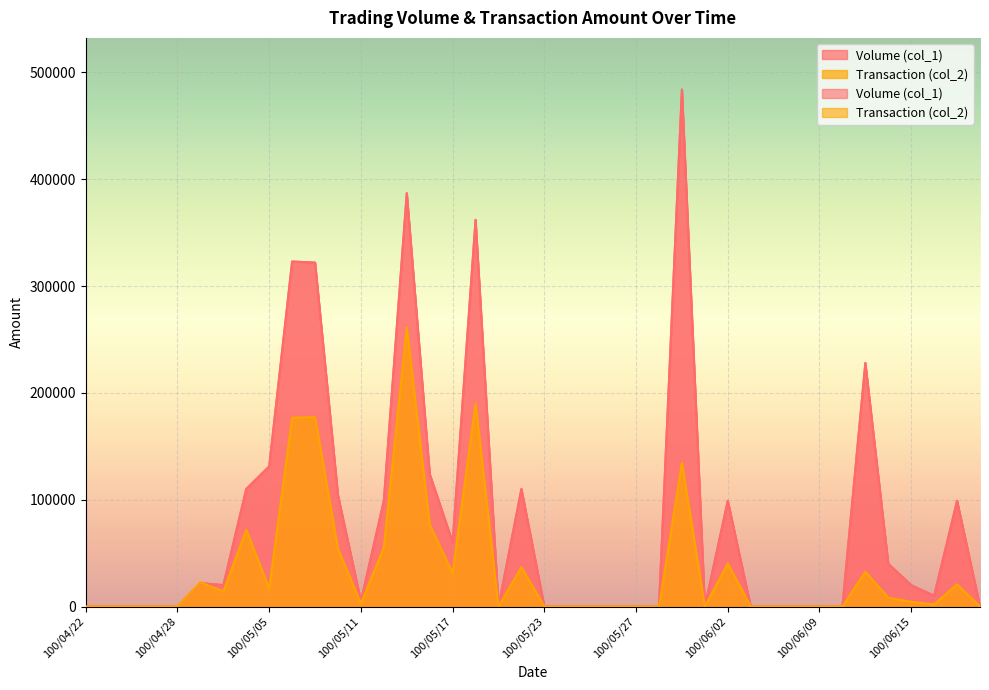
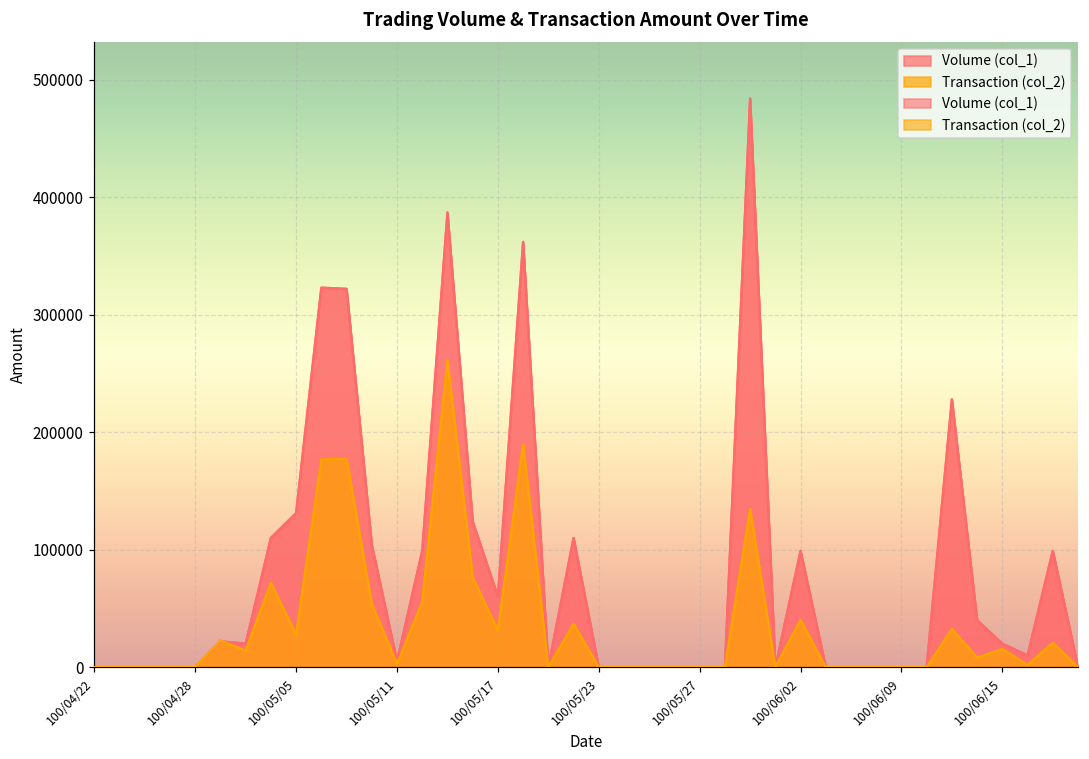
Transaction (col_2), 100/05/05: 17000 -> 28000
Transaction (col_2), 100/06/15: 4000 -> 15000
